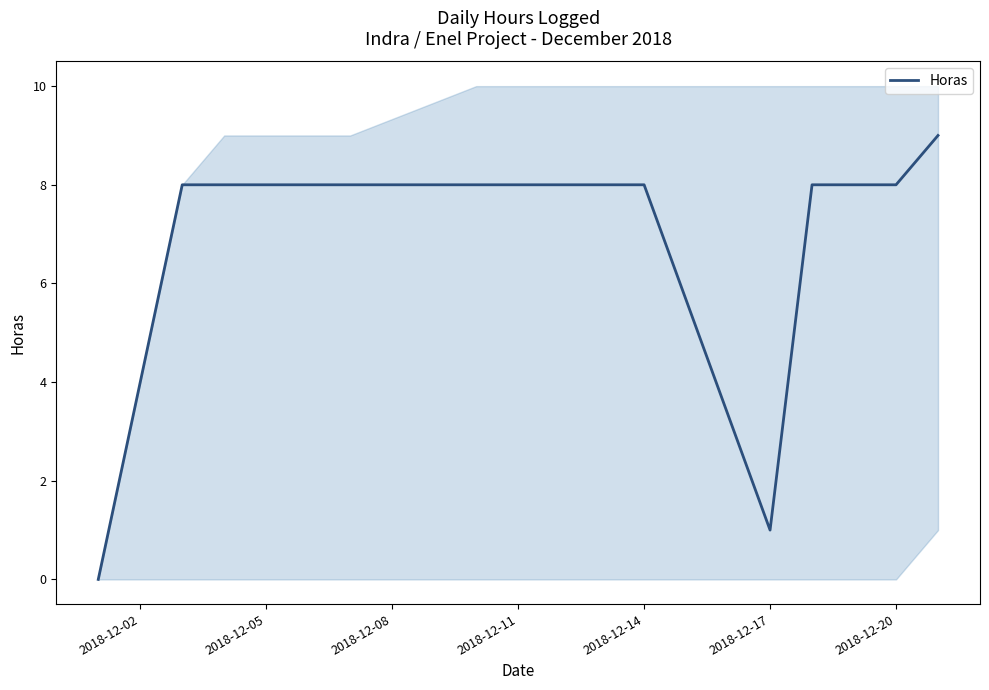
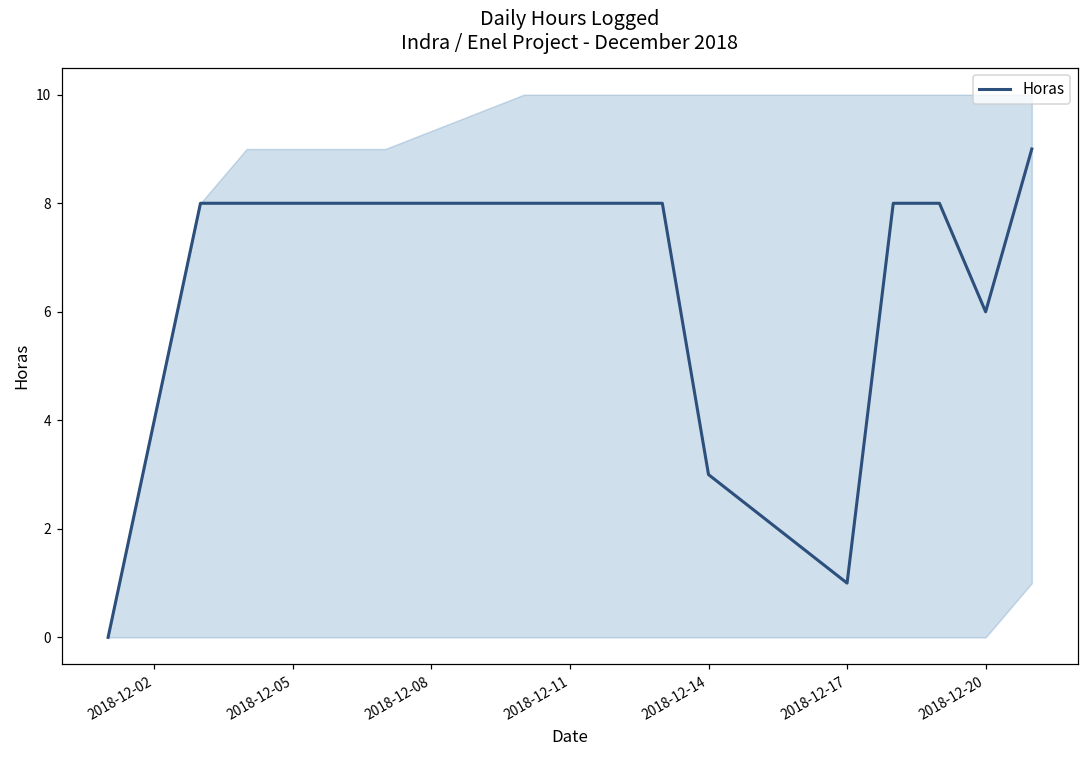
Horas, 2018-12-14: 8 -> 3
Horas, 2018-12-20: 8 -> 6
